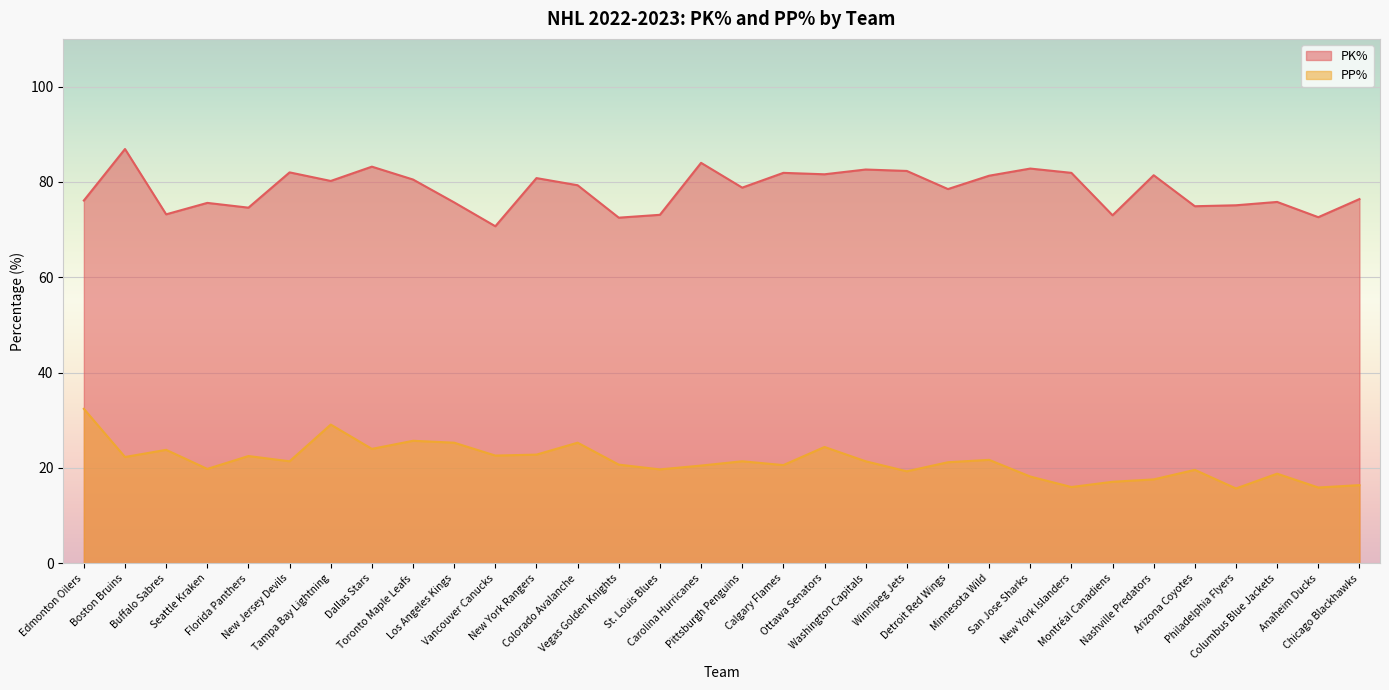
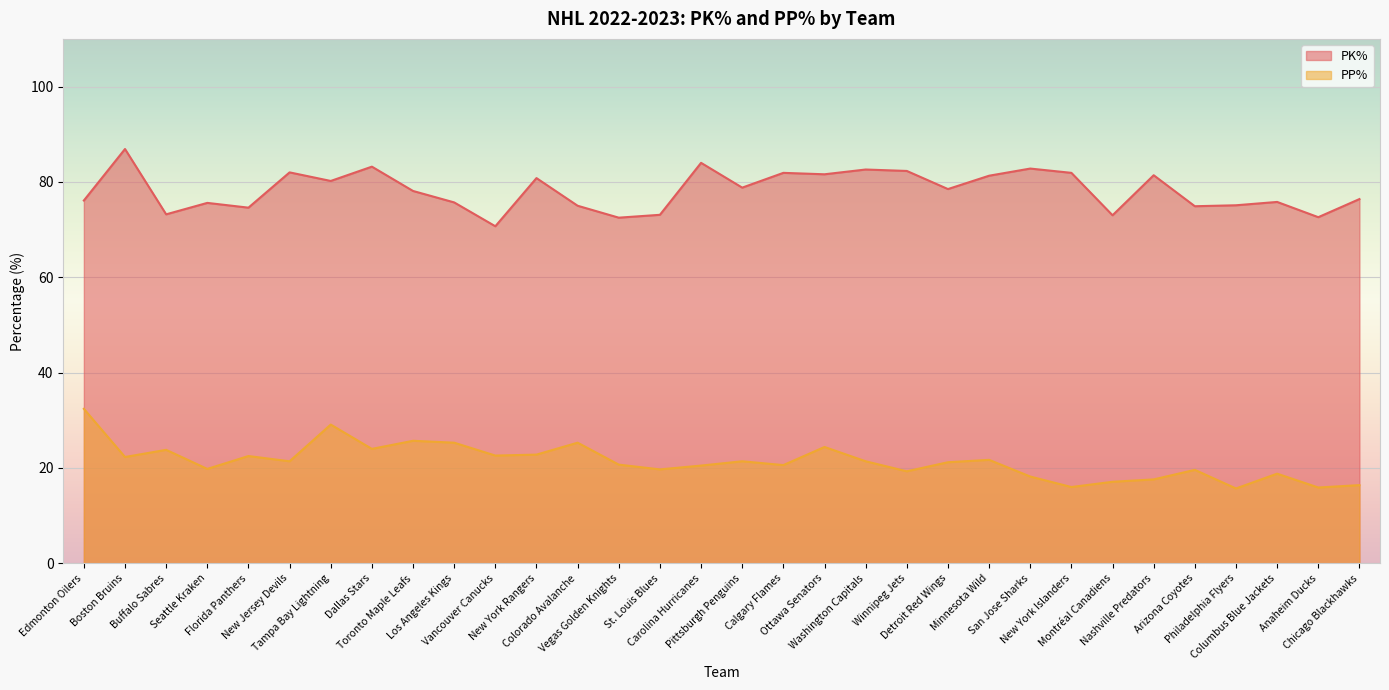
PK%, Toronto Maple Leafs: 81 -> 78
PK%, Colorado Avalanche: 79 -> 75
